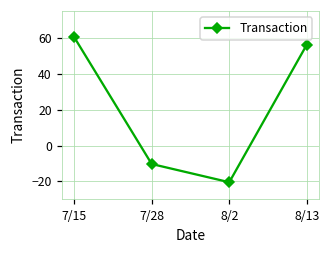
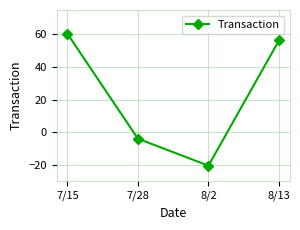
7/28: -10 -> -4
